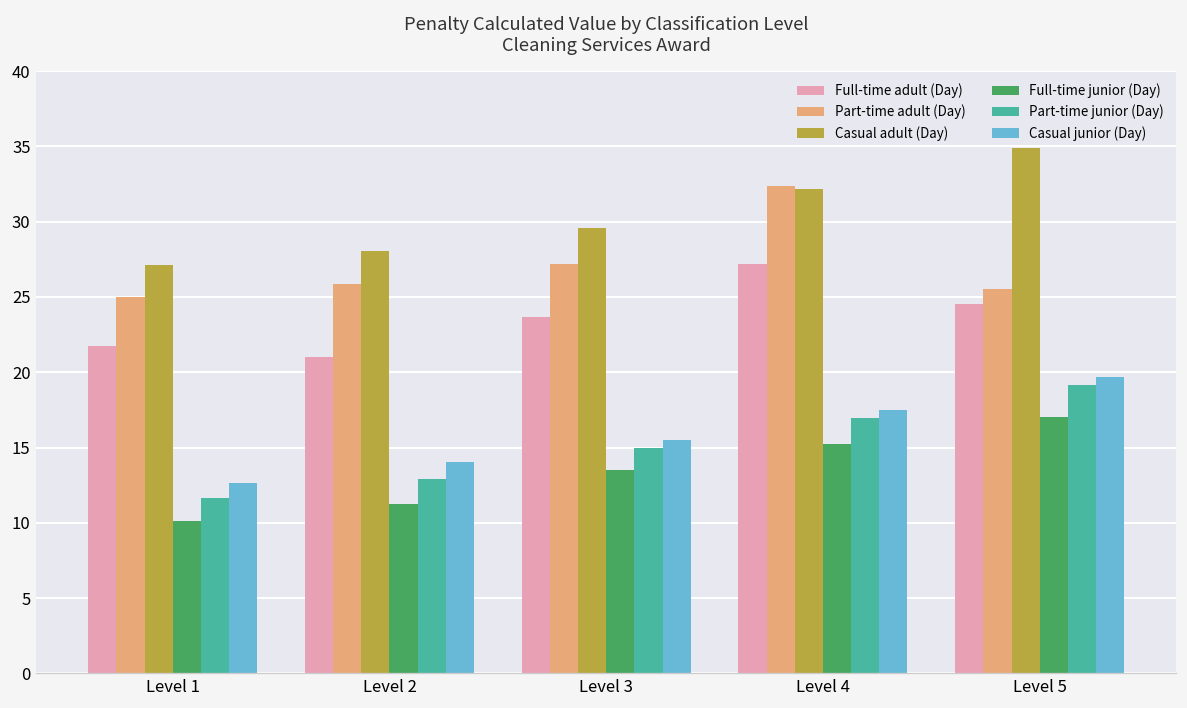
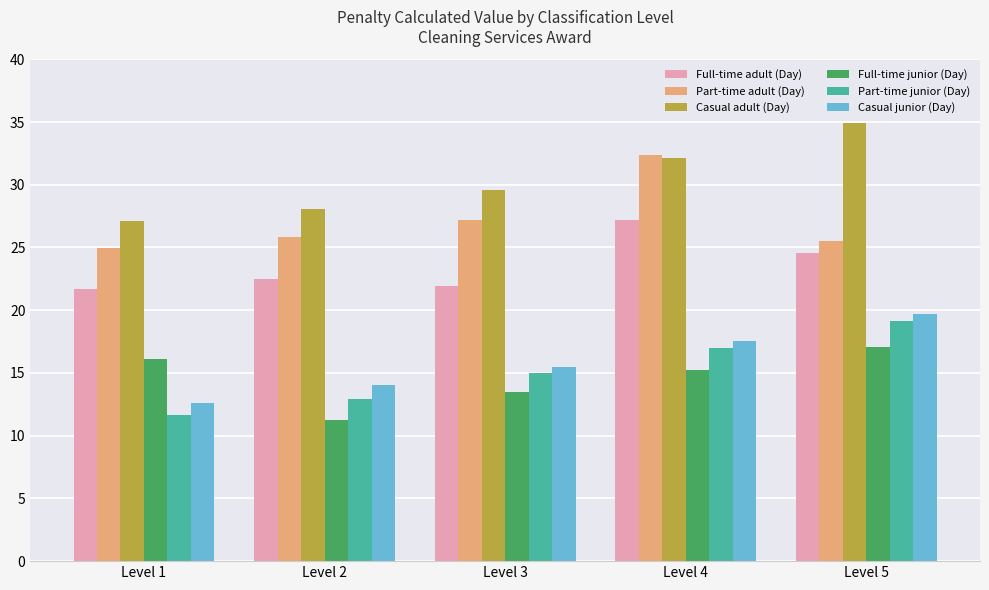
Full-time junior (Day), Level 1: 10.1 -> 16.1
Full-time adult (Day), Level 2: 21.0 -> 22.5
Full-time adult (Day), Level 3: 23.7 -> 22.0
